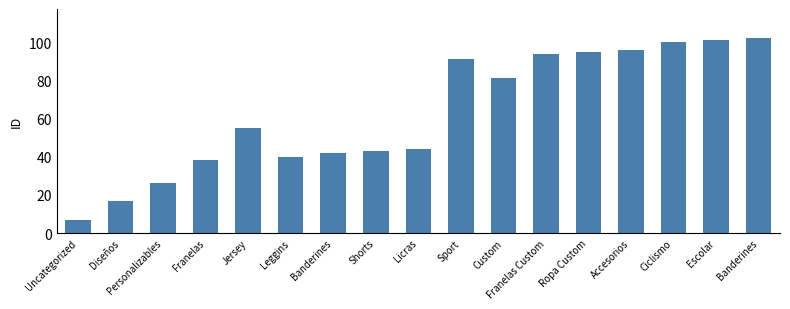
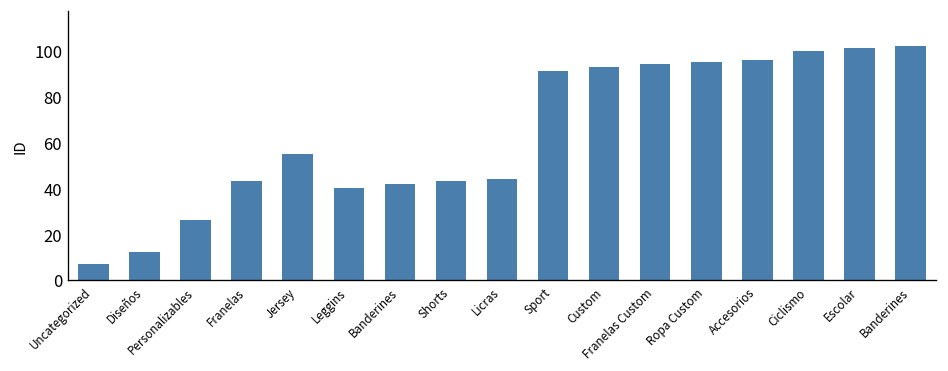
Diseños: 17 -> 12
Franelas: 38 -> 43
Custom: 81 -> 93
